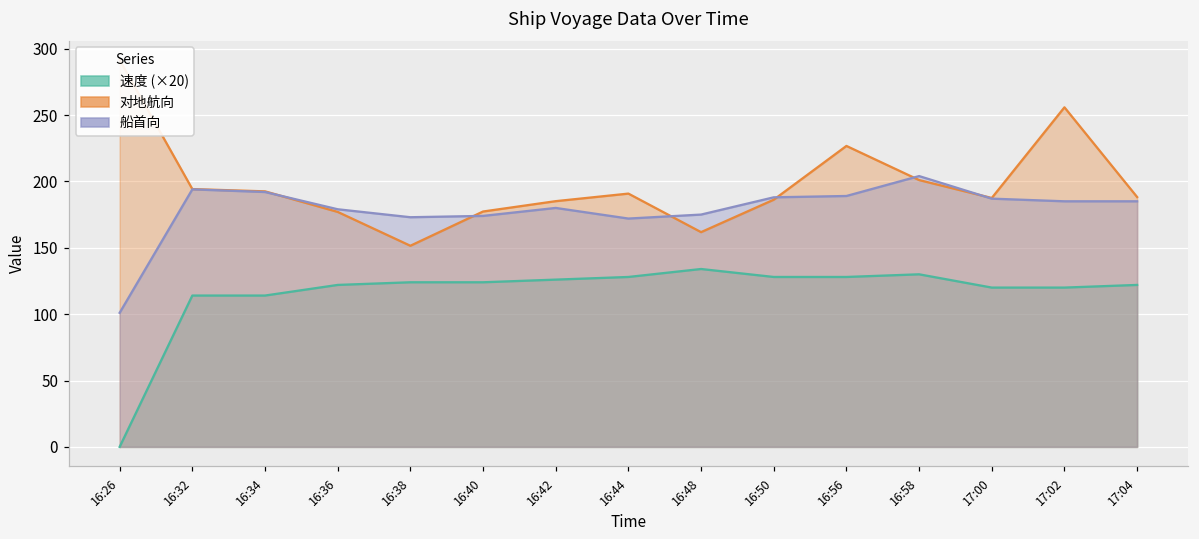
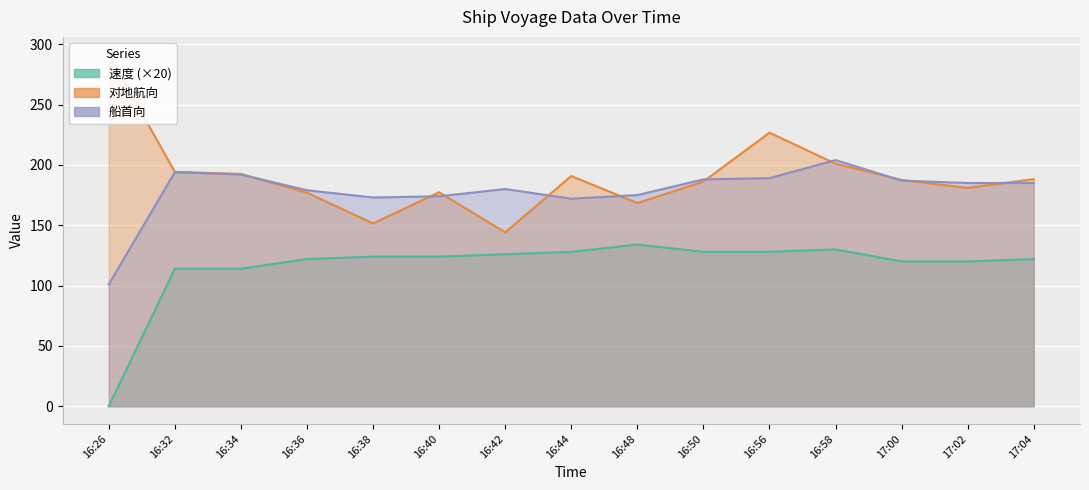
对地航向, 16:42: 185 -> 144
对地航向, 16:48: 162 -> 168
对地航向, 17:02: 256 -> 181
